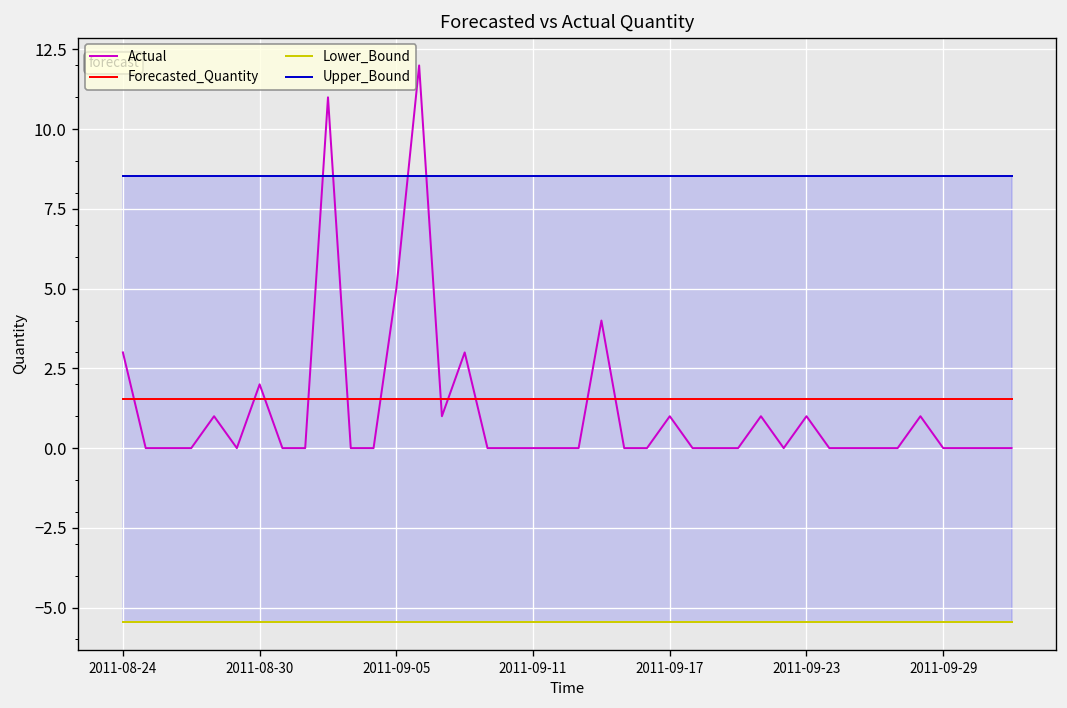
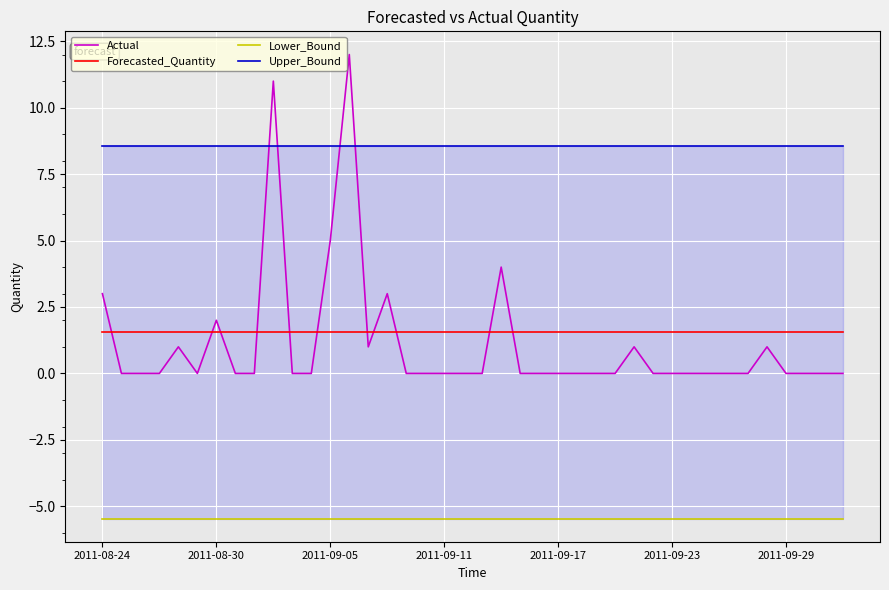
Actual, 2011-09-17: 1 -> 0
Actual, 2011-09-23: 1 -> 0
